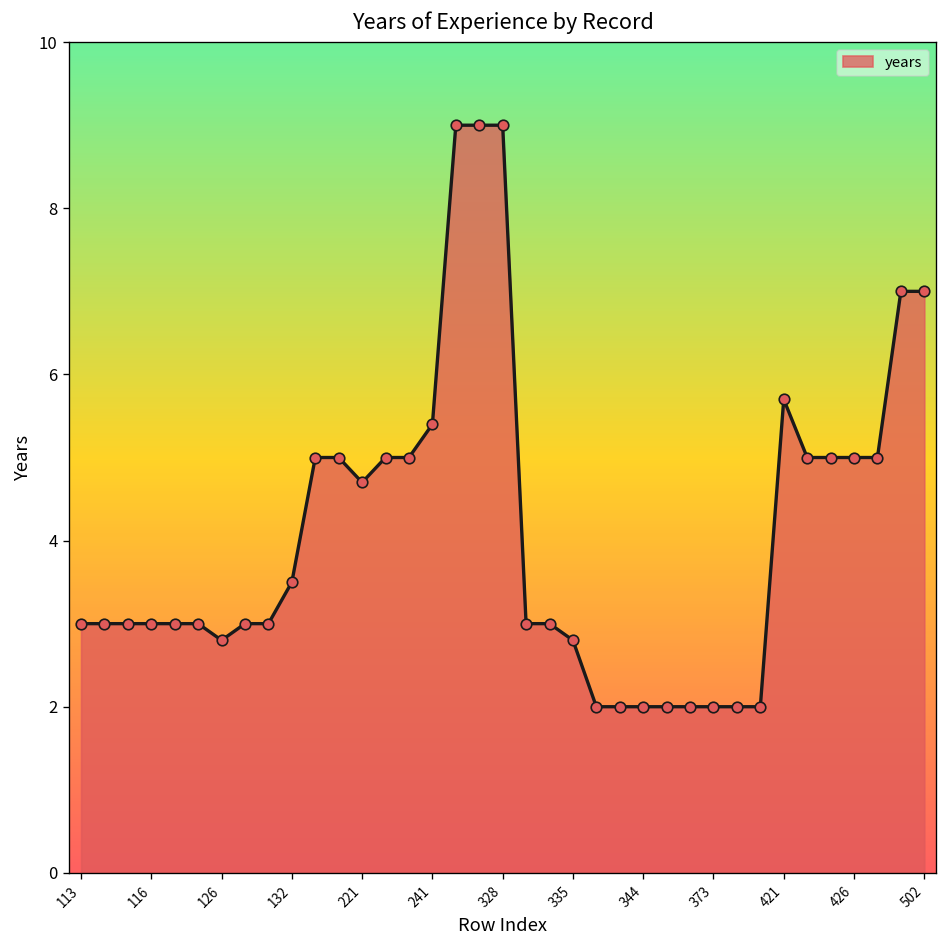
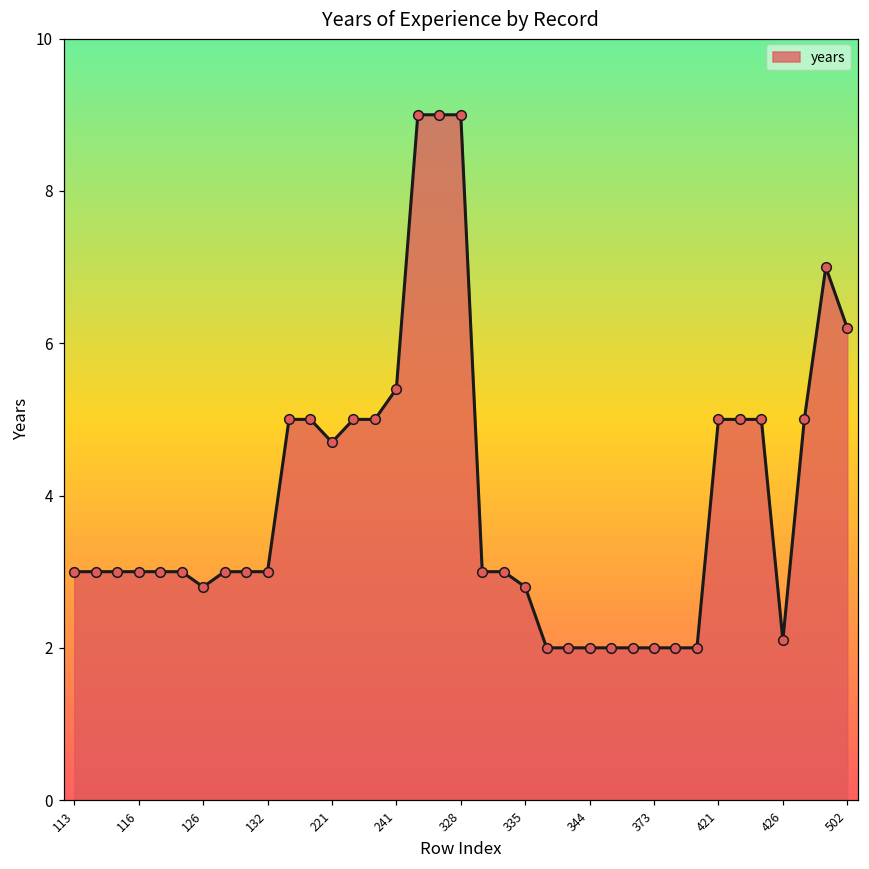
132: 3.5 -> 3.0
421: 5.7 -> 5.0
426: 5.0 -> 2.1
502: 7.0 -> 6.2
